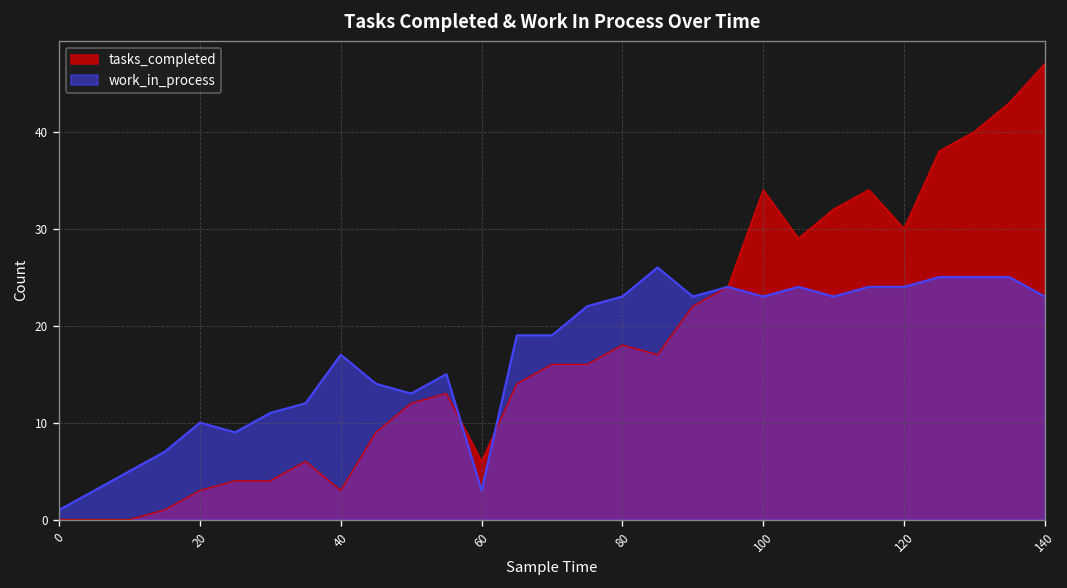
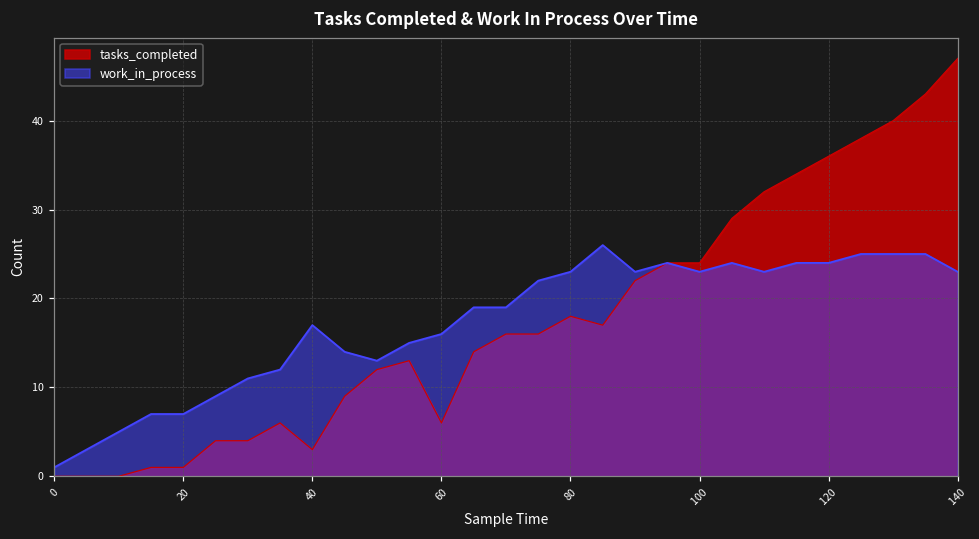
tasks_completed, 20: 3 -> 1
work_in_process, 20: 10 -> 7
work_in_process, 60: 3 -> 16
tasks_completed, 100: 34 -> 24
tasks_completed, 120: 30 -> 36
